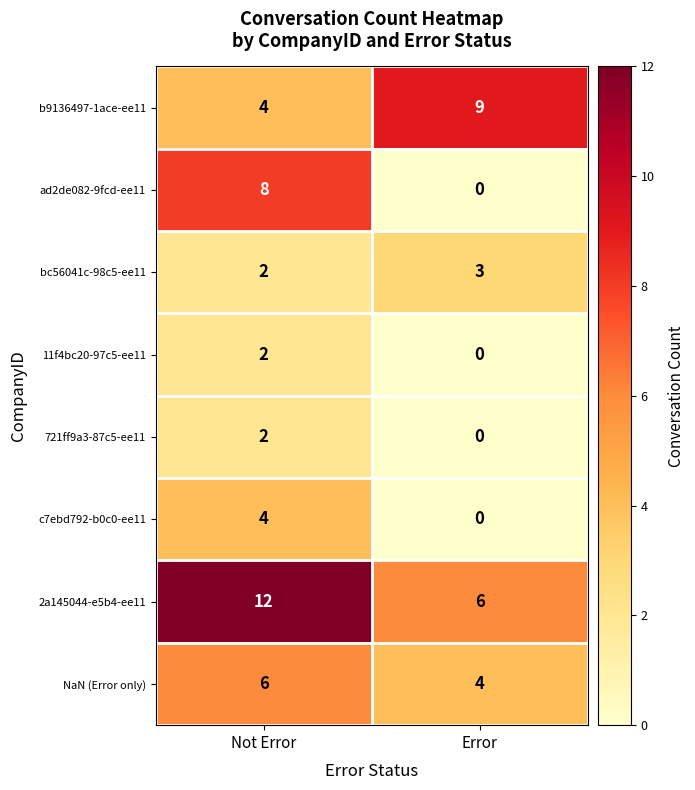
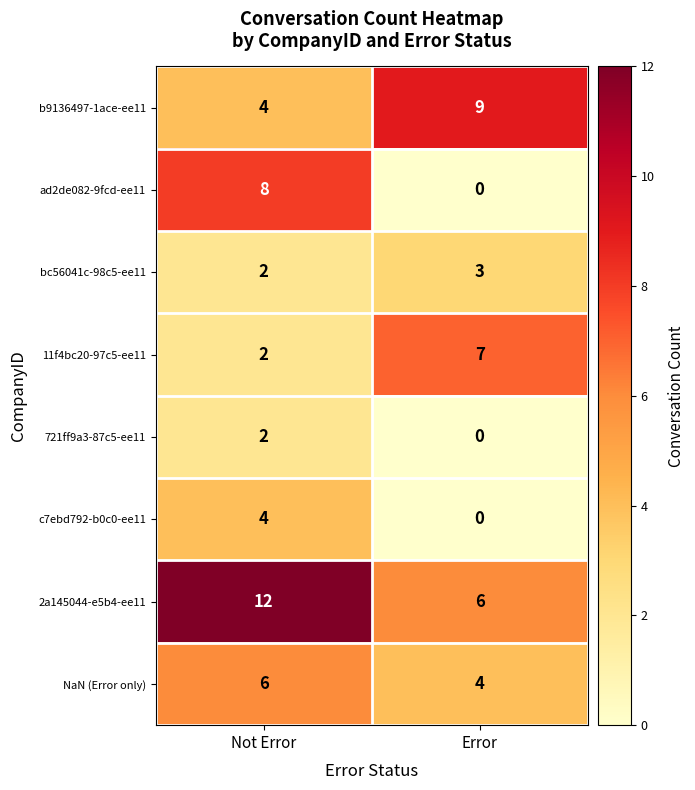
11f4bc20-97c5-ee11, Error: 0 -> 7
